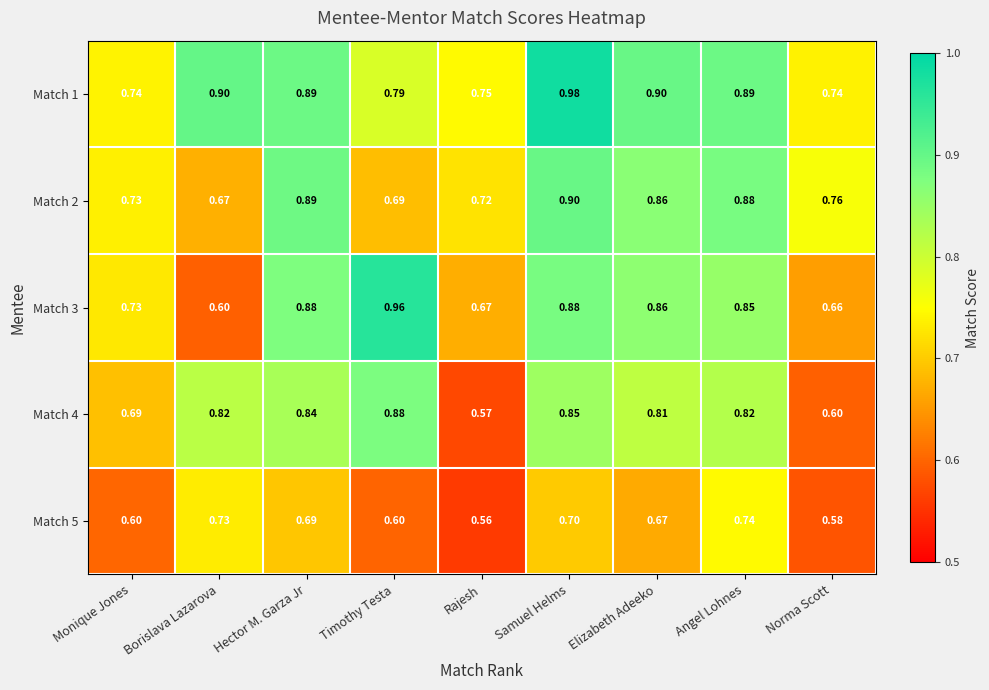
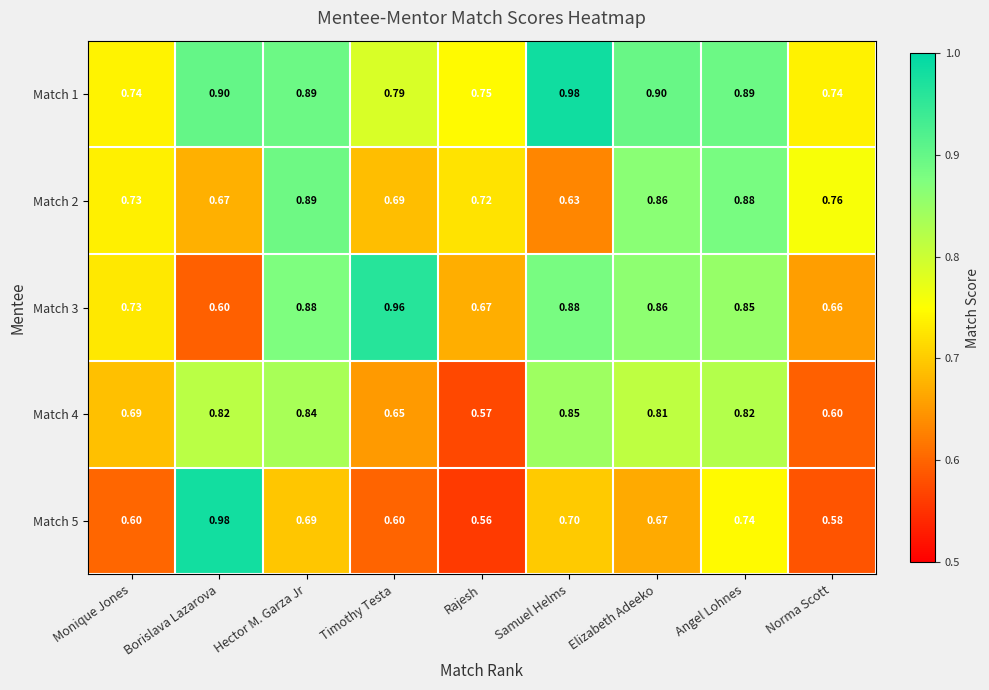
Match 2, Samuel Helms: 0.90 -> 0.63
Match 4, Timothy Testa: 0.88 -> 0.65
Match 5, Borislava Lazarova: 0.73 -> 0.98
